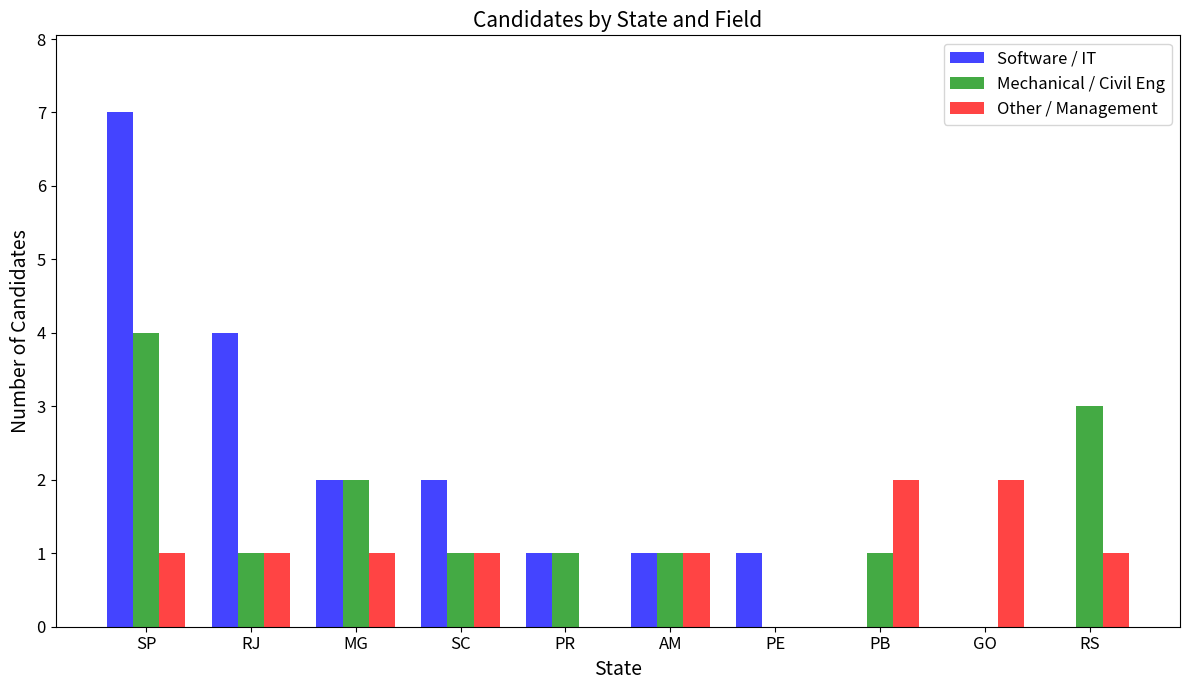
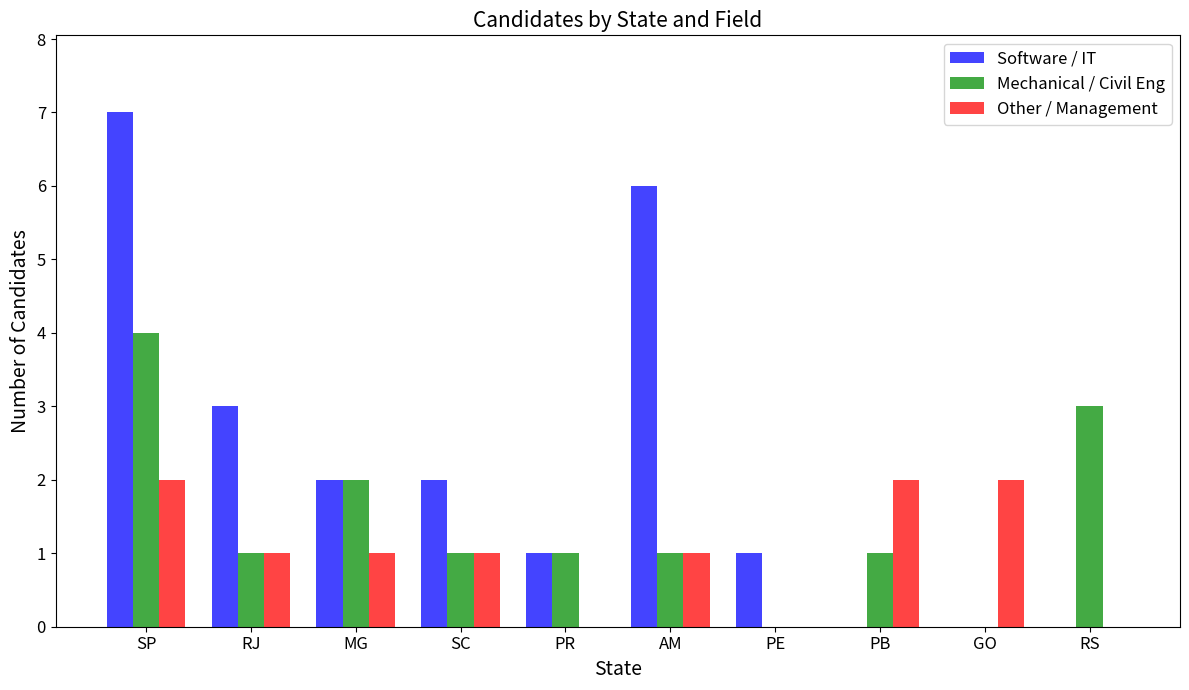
Other / Management, SP: 1 -> 2
Software / IT, RJ: 4 -> 3
Software / IT, AM: 1 -> 6
Other / Management, RS: 1 -> 0
